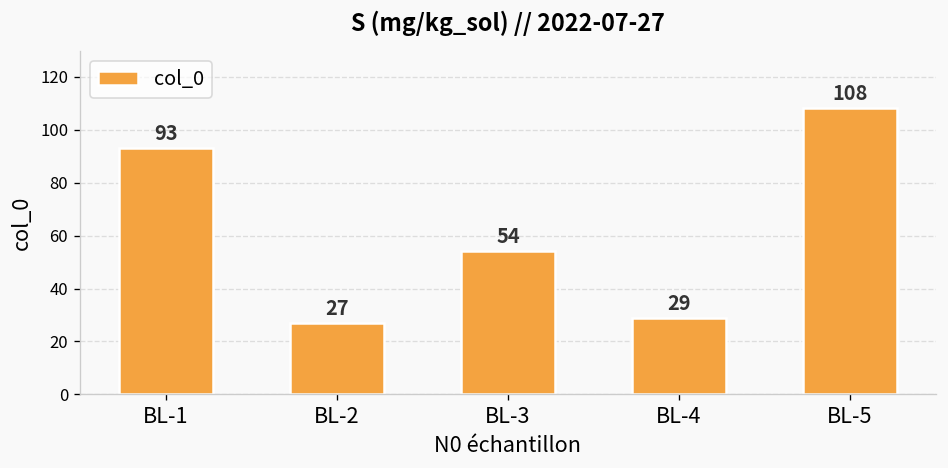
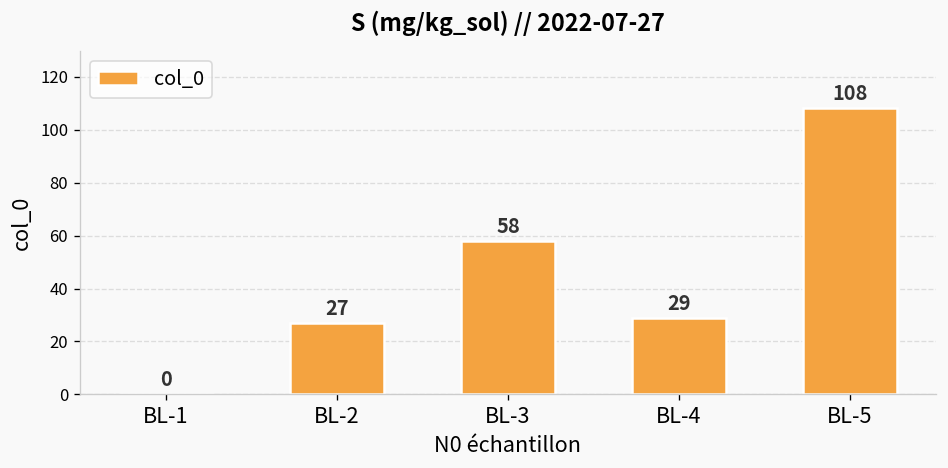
BL-1: 93 -> 0
BL-3: 54 -> 58
